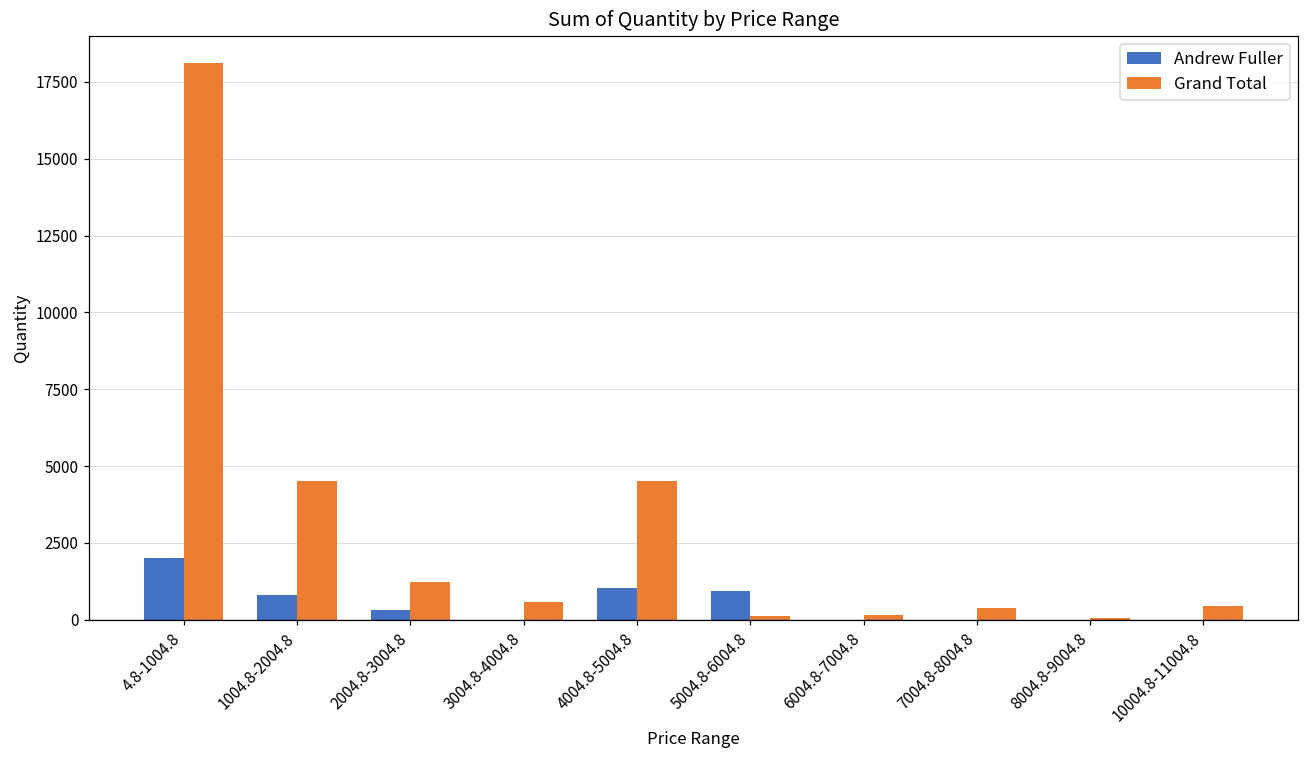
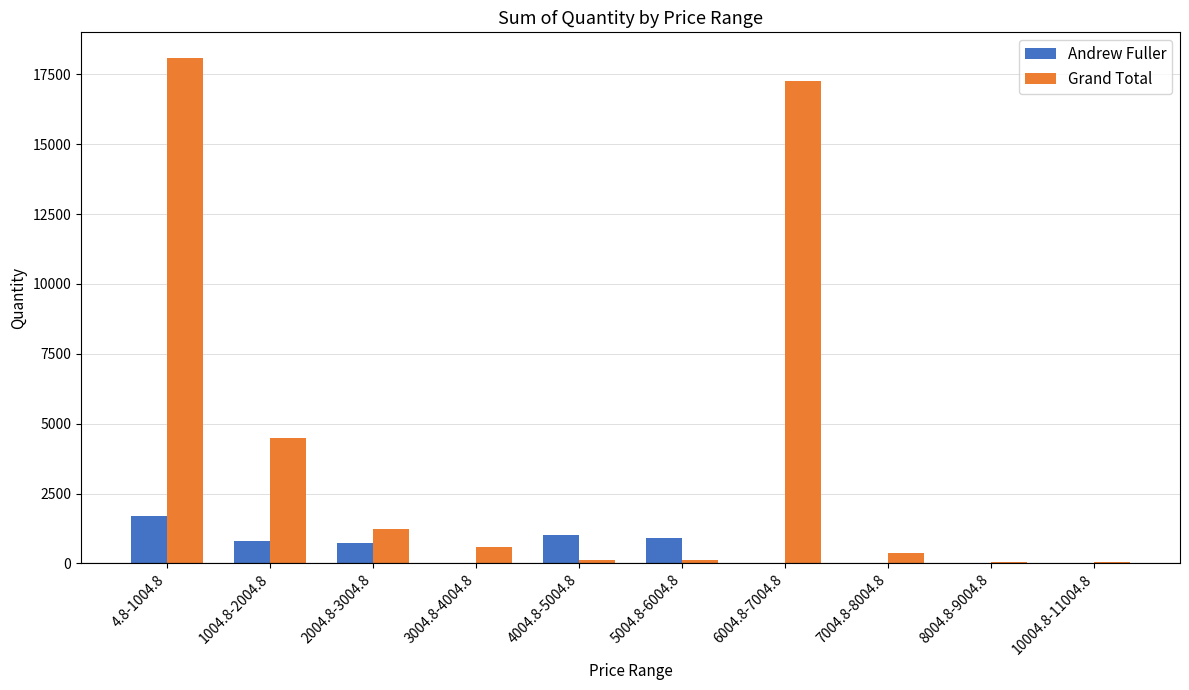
Andrew Fuller, 4.8-1004.8: 2000 -> 1700
Andrew Fuller, 2004.8-3004.8: 300 -> 700
Grand Total, 4004.8-5004.8: 4500 -> 100
Grand Total, 6004.8-7004.8: 200 -> 17300
Grand Total, 10004.8-11004.8: 400 -> 100
